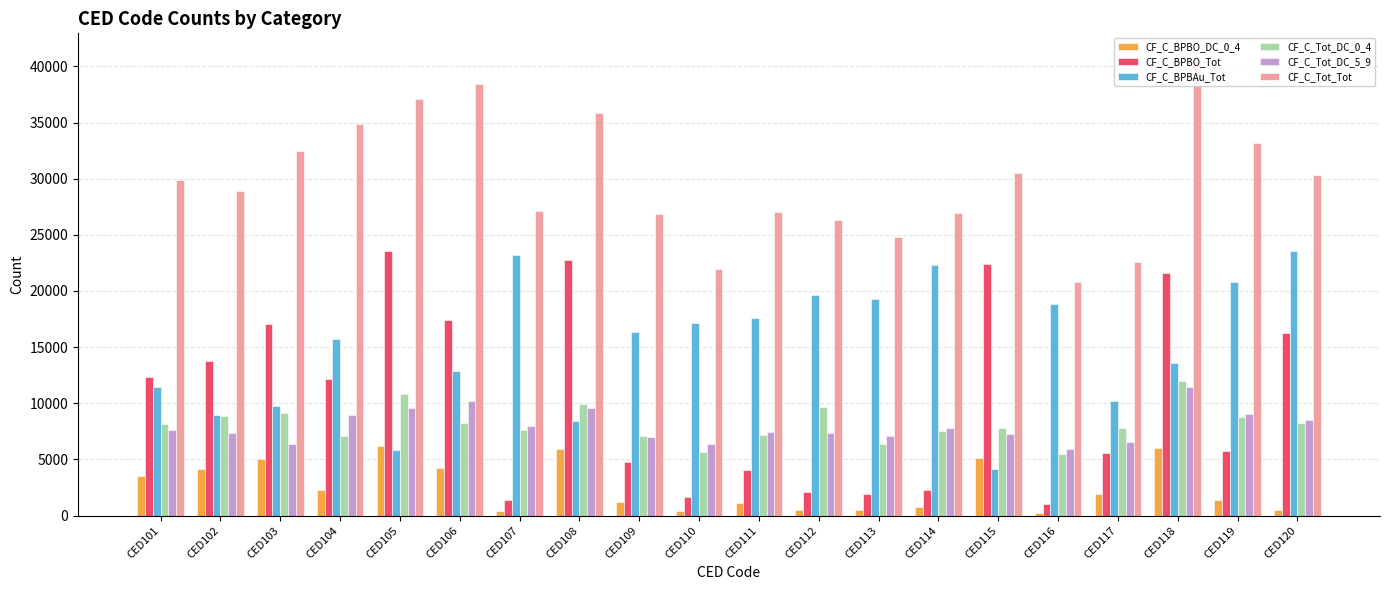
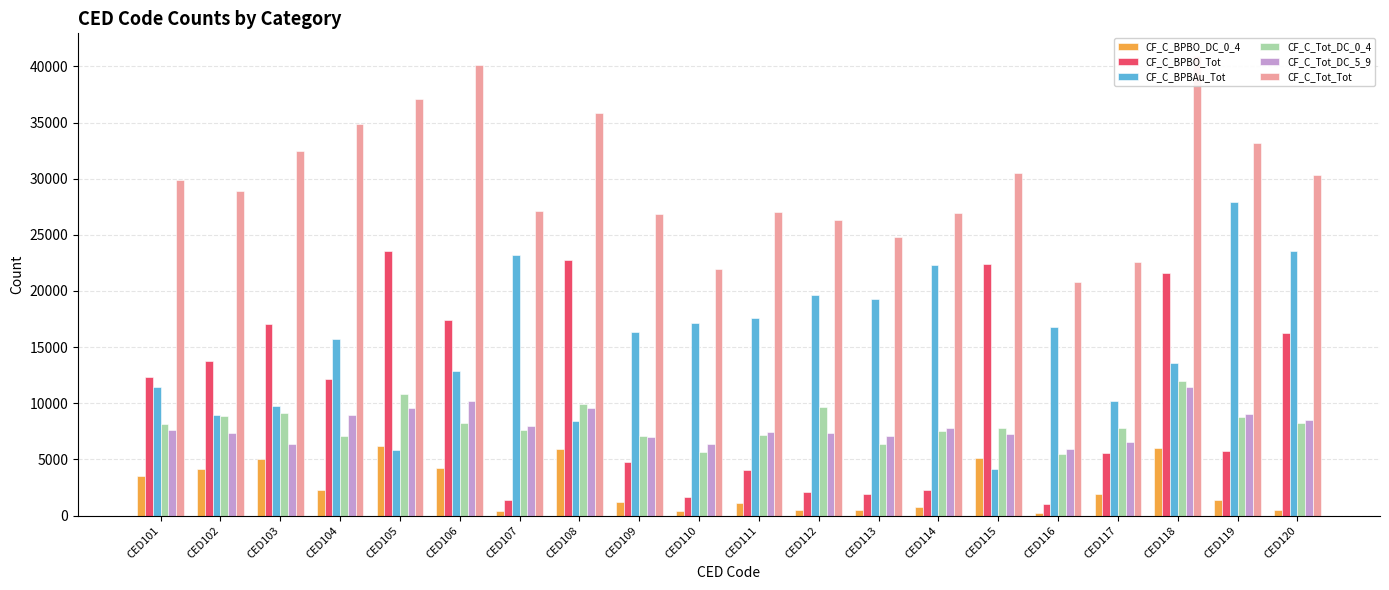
CF_C_Tot_Tot, CED106: 38400 -> 40200
CF_C_BPBAu_Tot, CED116: 18800 -> 16800
CF_C_BPBAu_Tot, CED119: 20800 -> 27900
